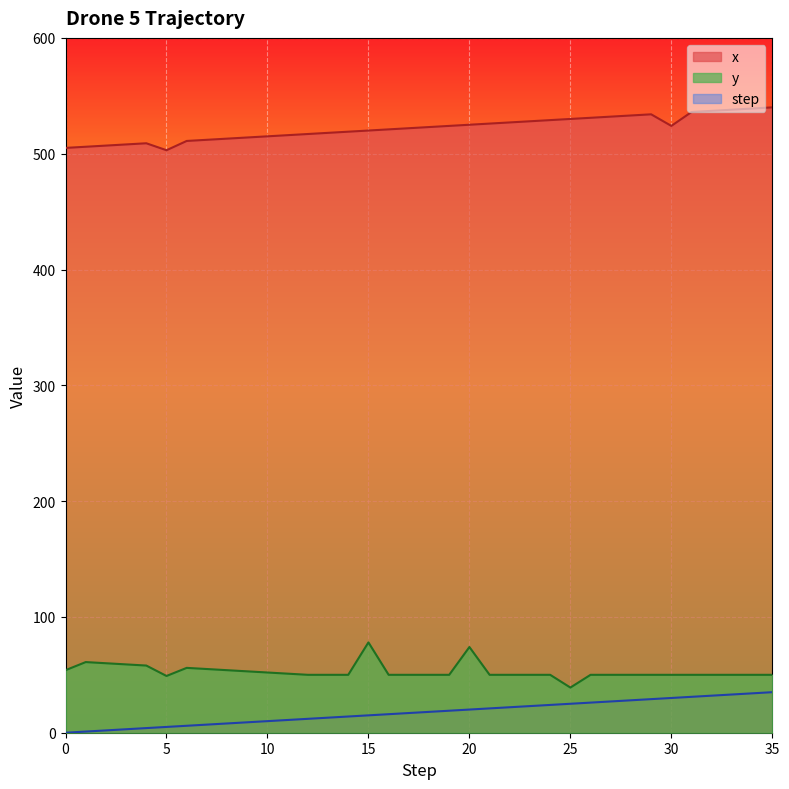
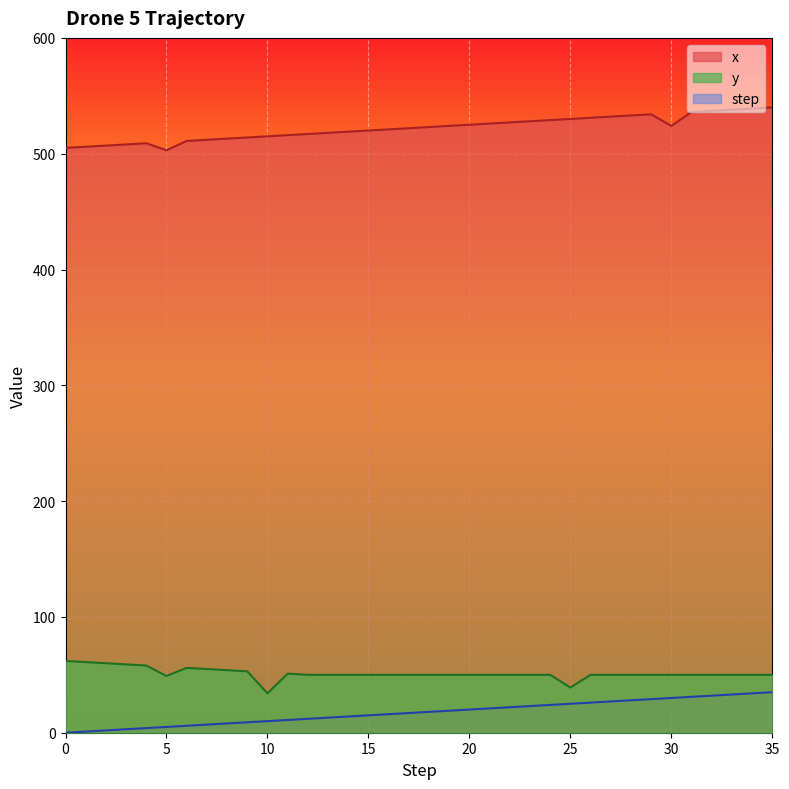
y, 0: 54 -> 62
y, 10: 52 -> 34
y, 15: 78 -> 50
y, 20: 74 -> 50
